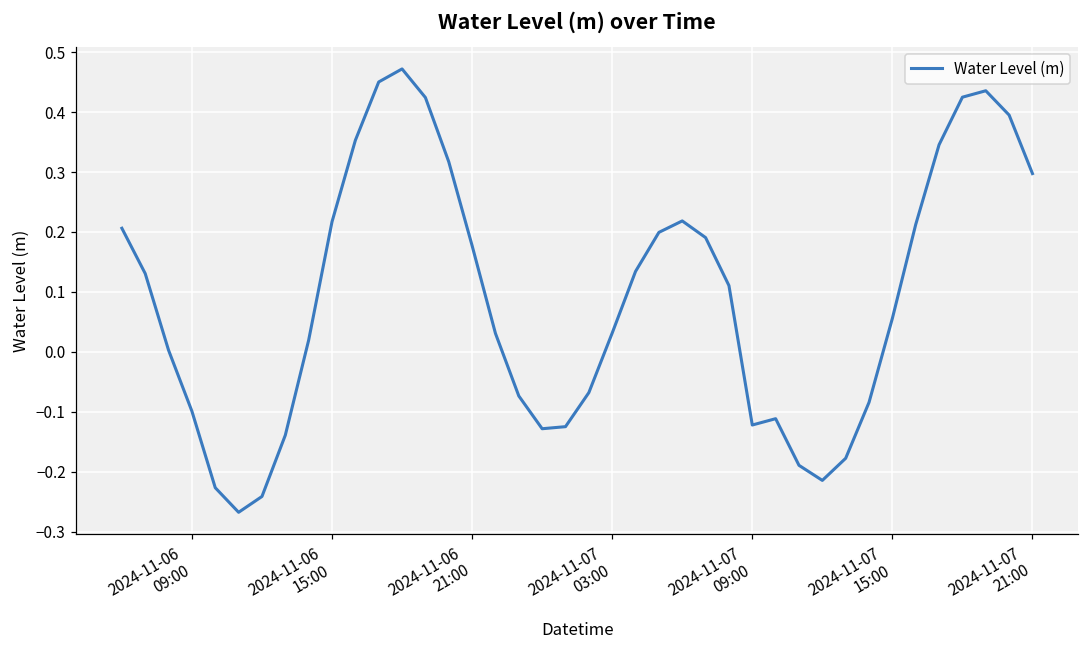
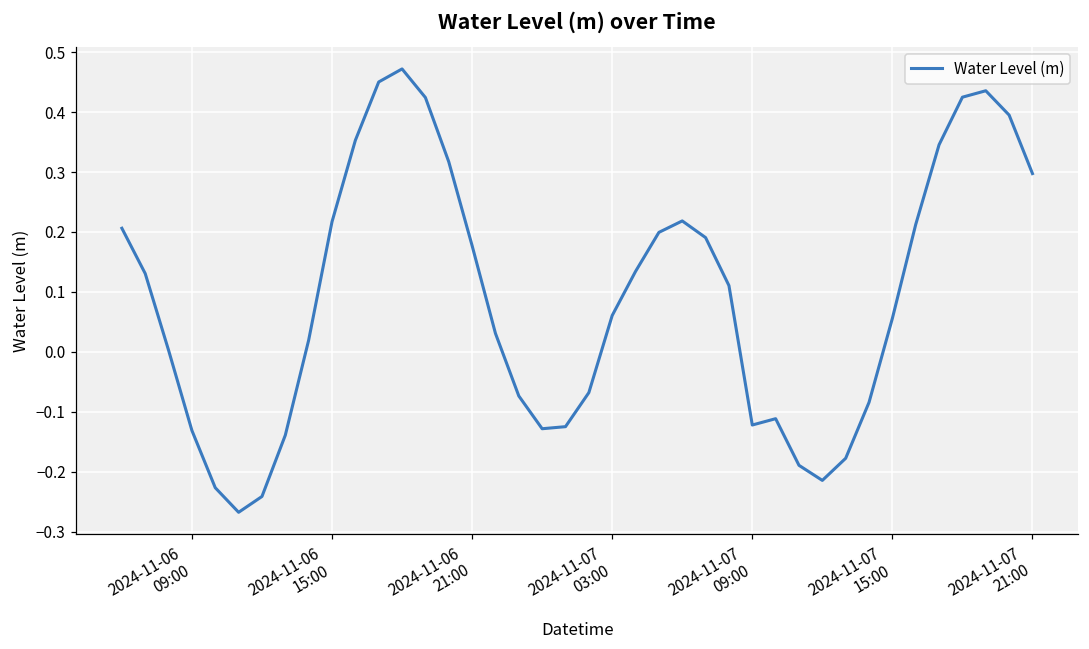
2024-11-06 09:00: -0.10 -> -0.13
2024-11-07 03:00: 0.03 -> 0.06
